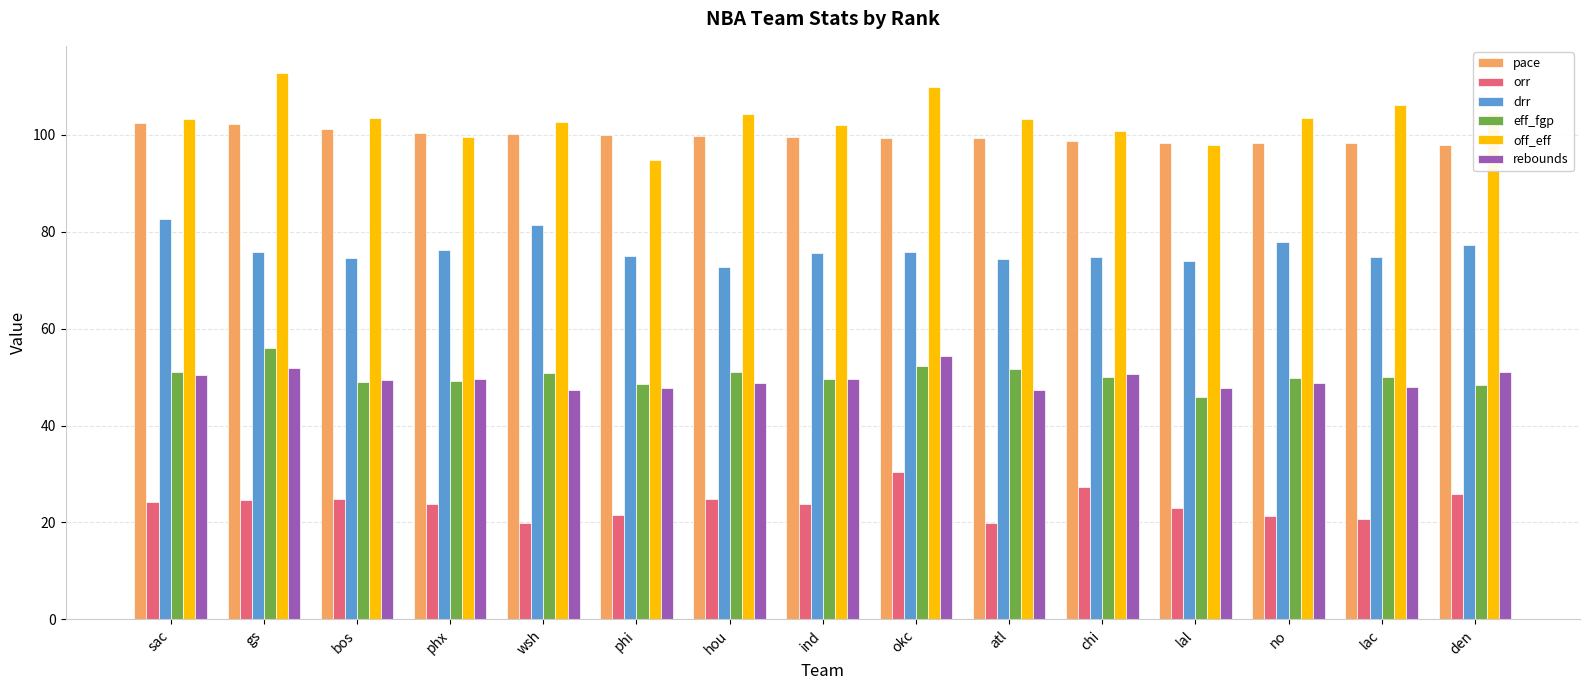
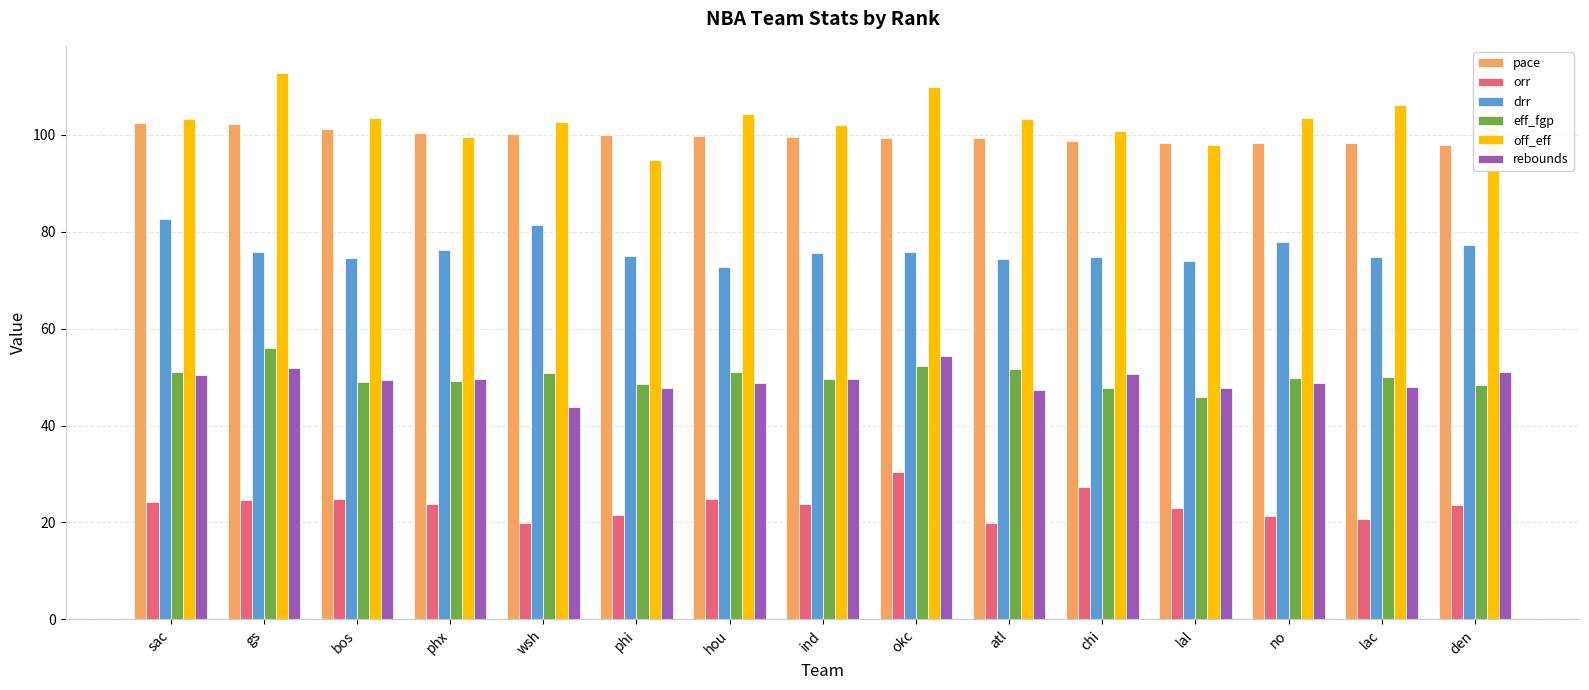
rebounds, wsh: 47 -> 44
eff_fgp, chi: 50 -> 48
orr, den: 26 -> 24
